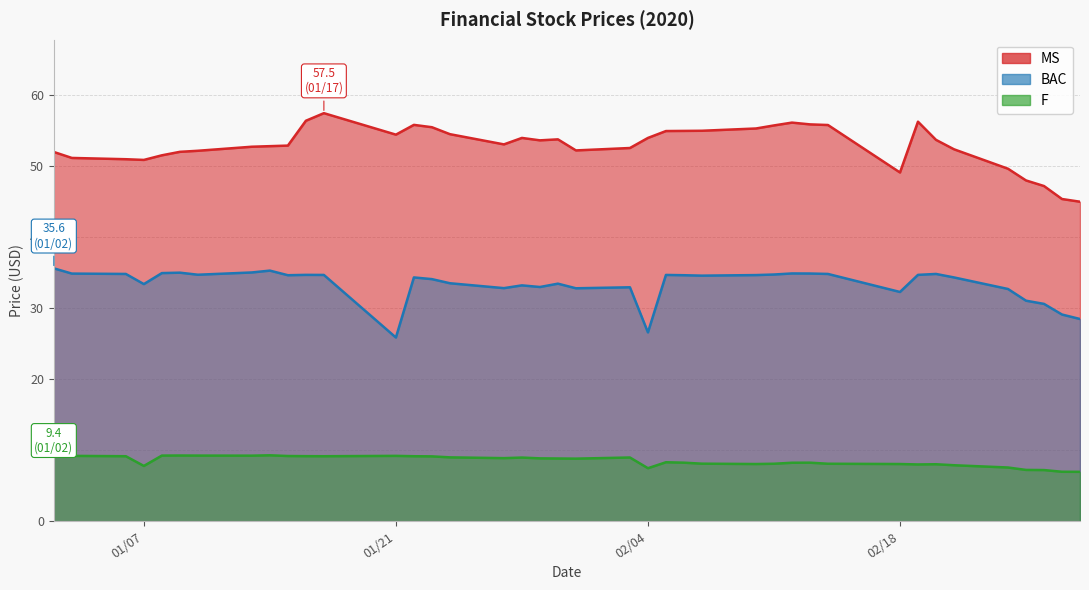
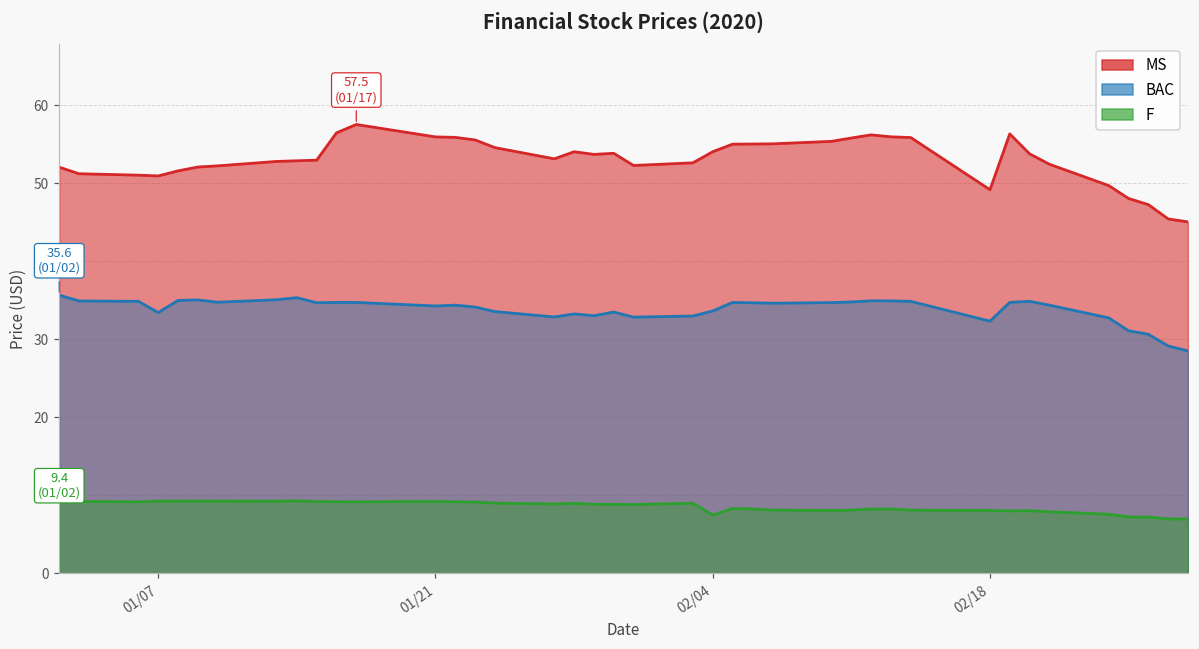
F, 01/07: 8 -> 9
MS, 01/21: 54 -> 56
BAC, 01/21: 26 -> 34
BAC, 02/04: 27 -> 34
